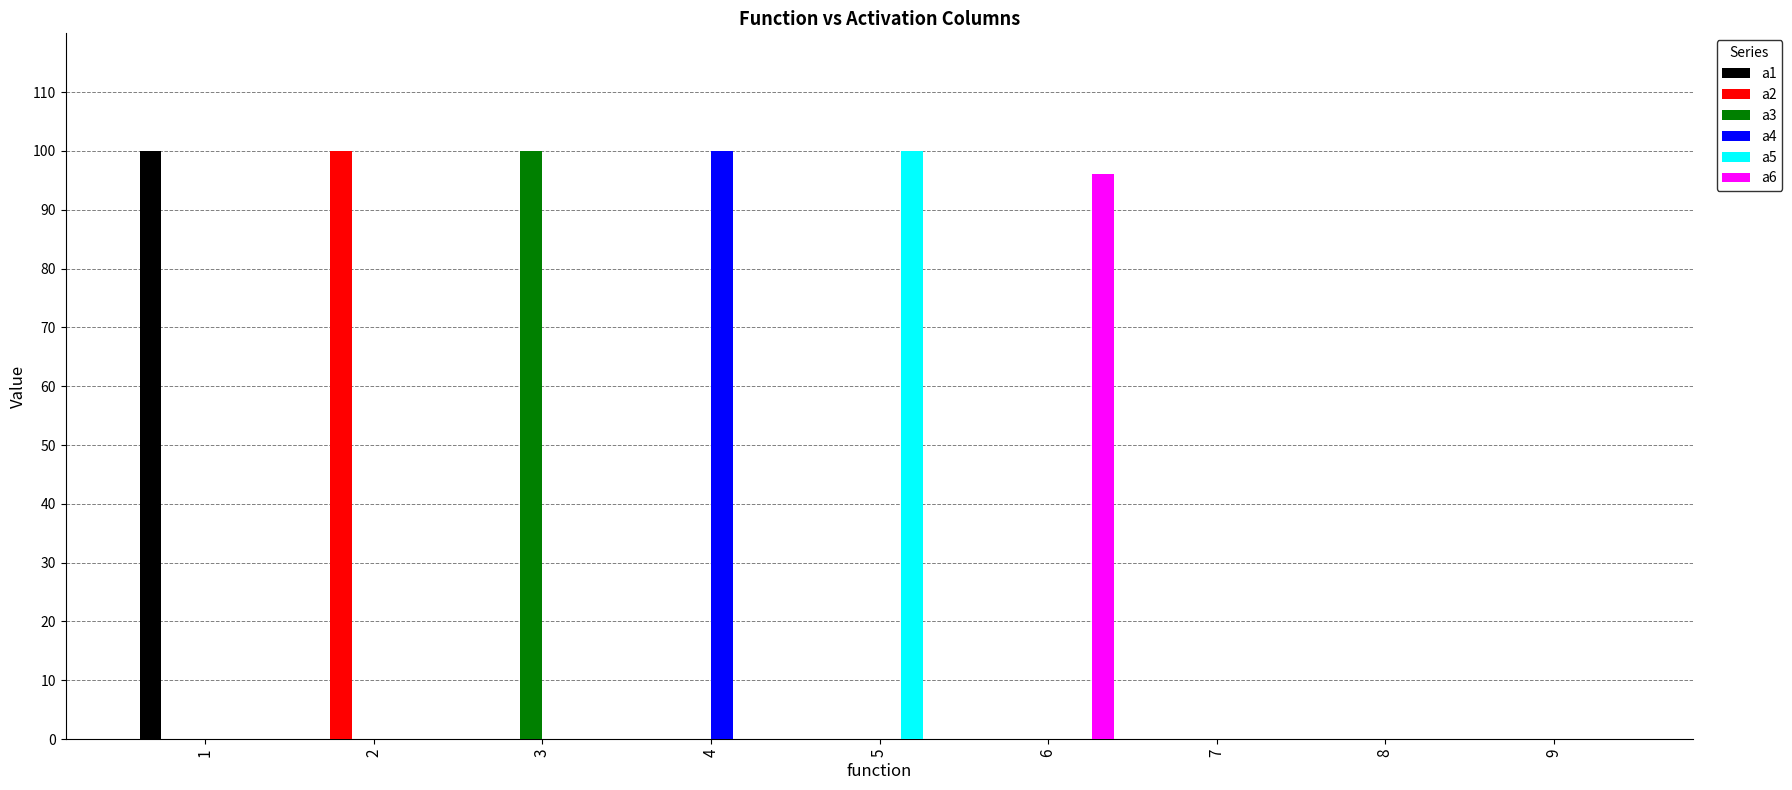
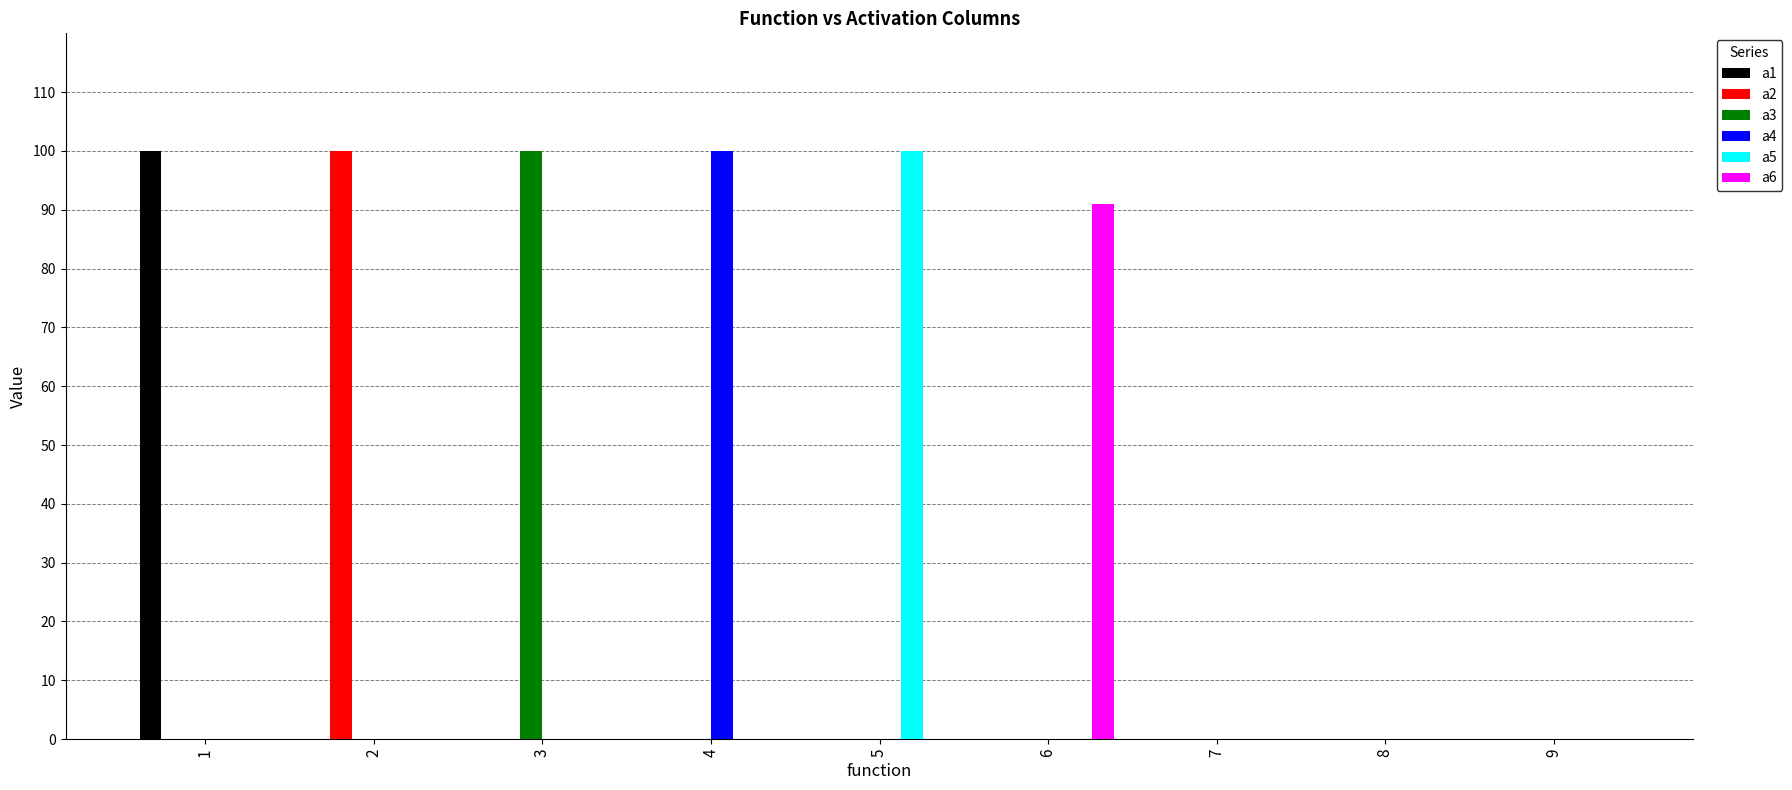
a6, 6: 96 -> 91
